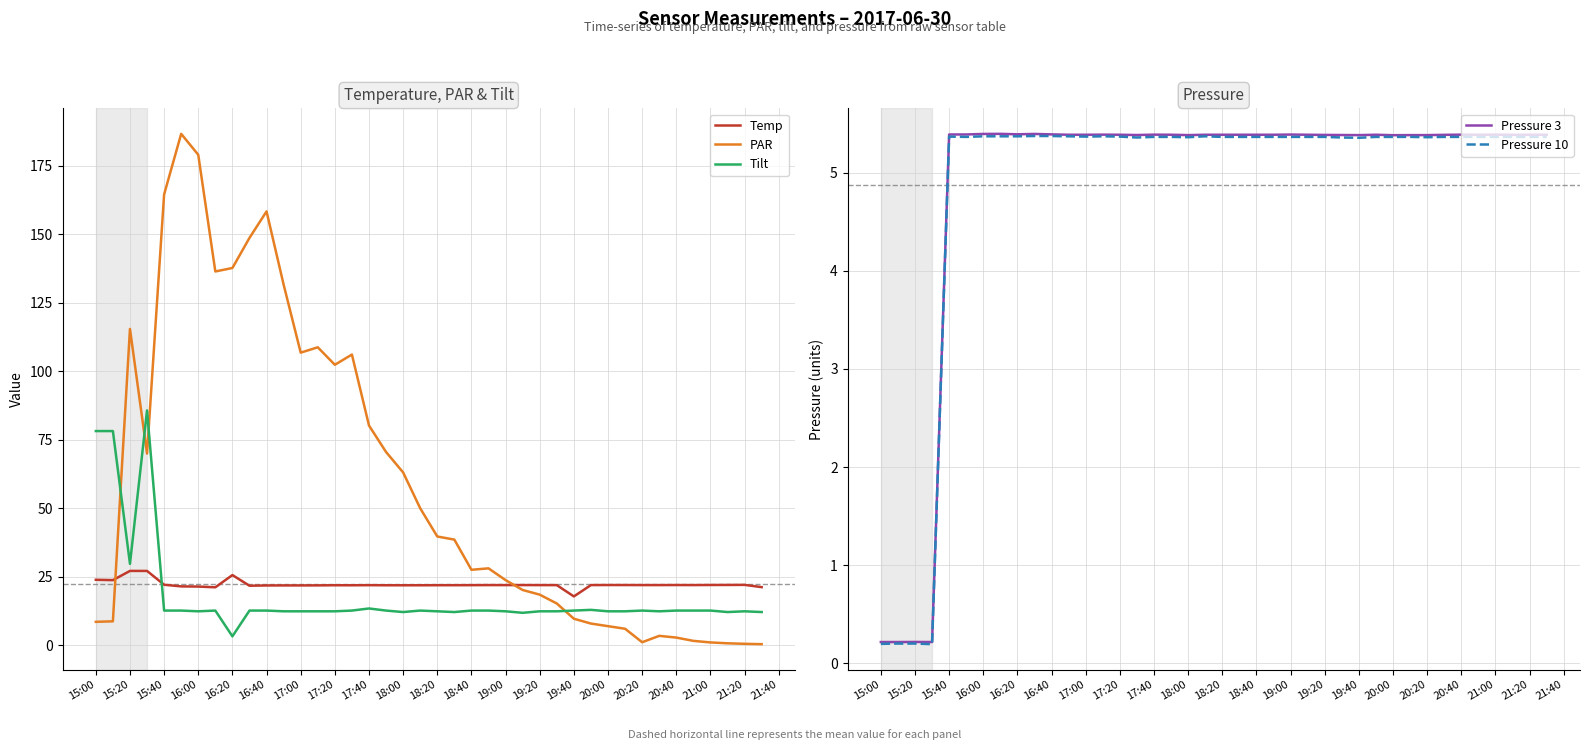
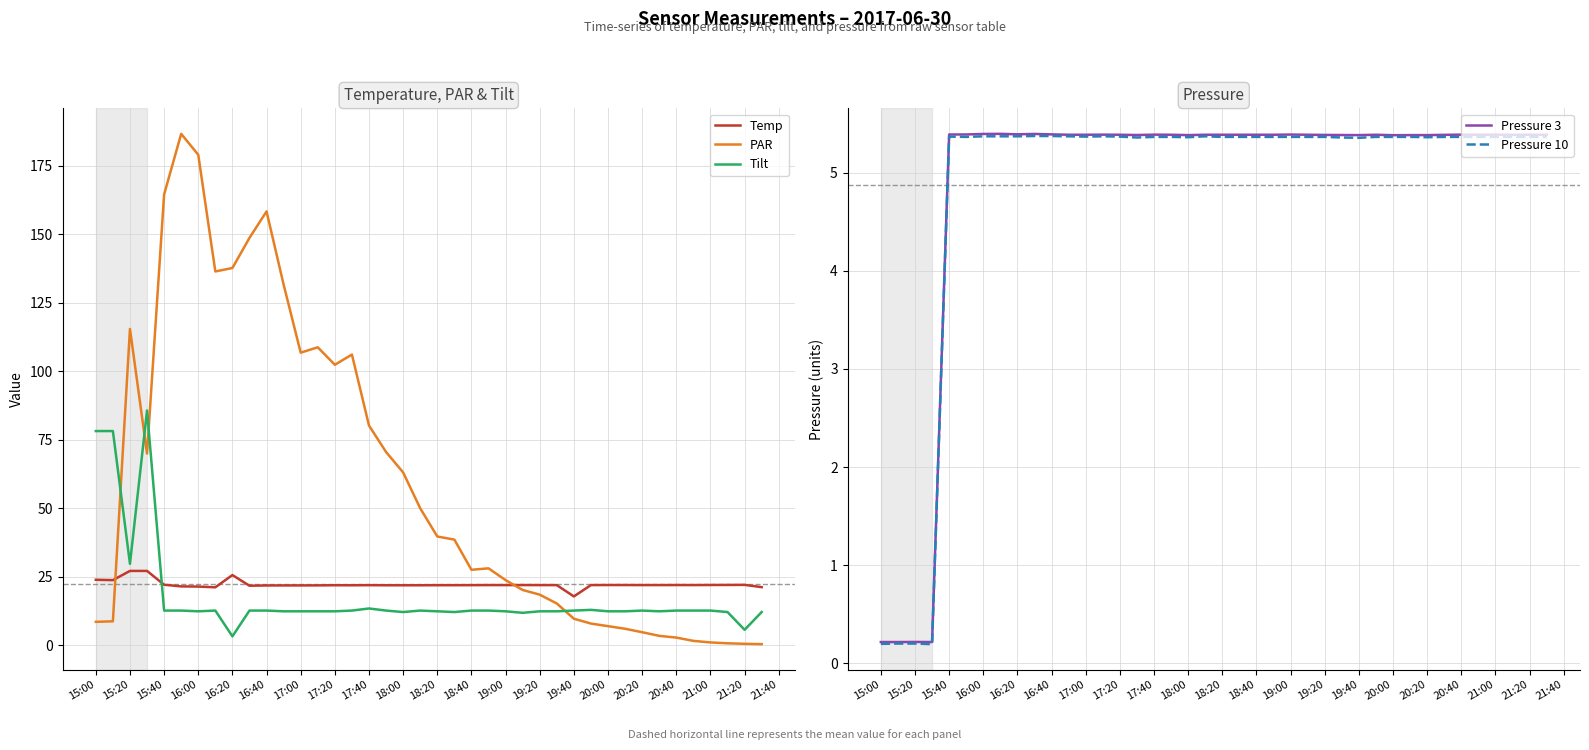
Temperature, PAR & Tilt, PAR, 20:20: 1 -> 5
Temperature, PAR & Tilt, Tilt, 21:20: 12 -> 6
